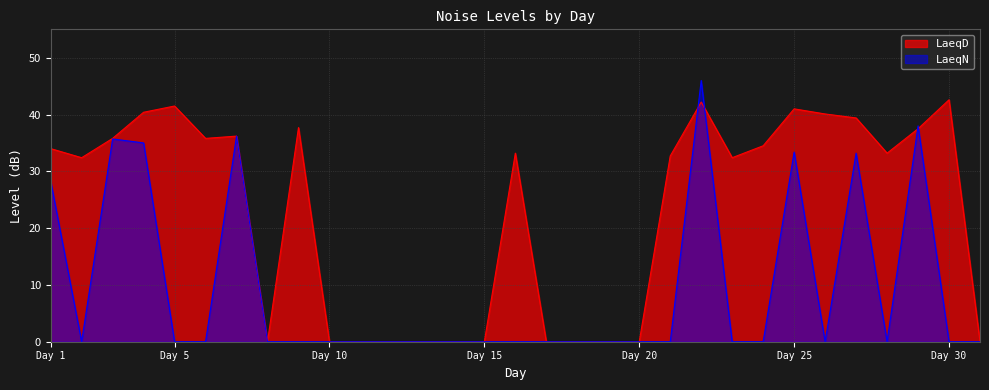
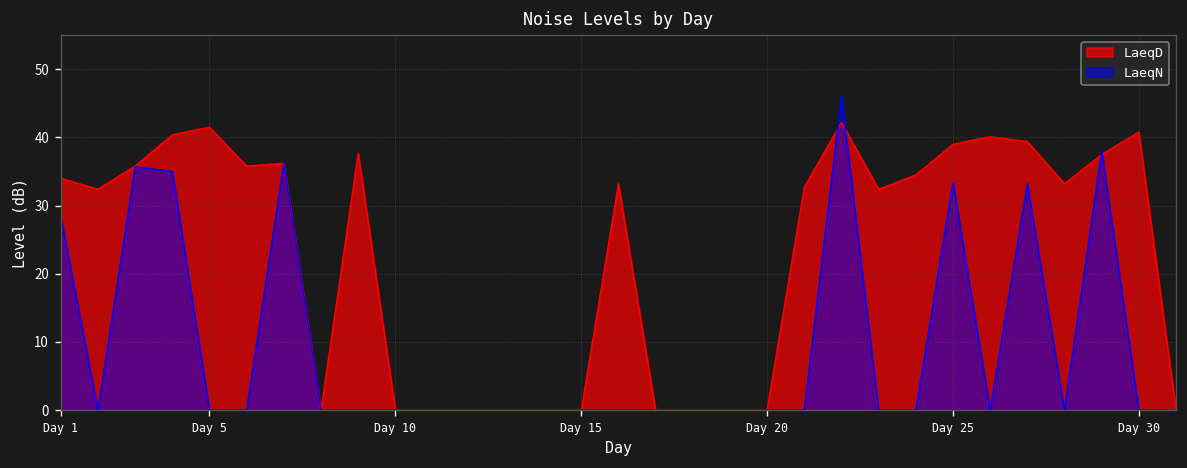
LaeqD, Day 25: 41 -> 39
LaeqD, Day 30: 43 -> 41
